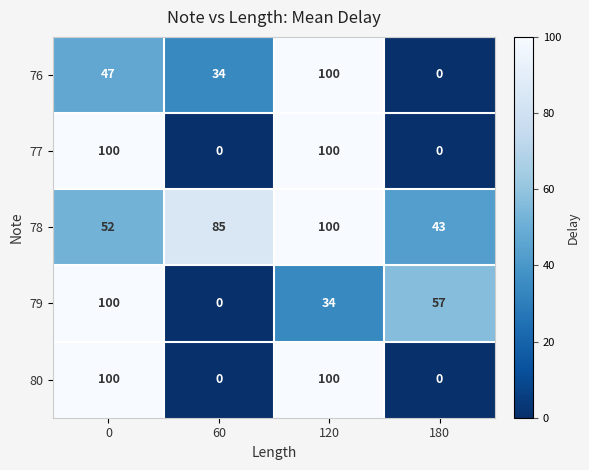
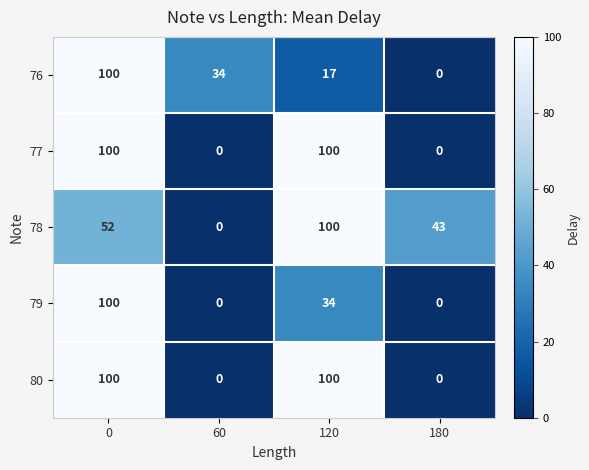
76, 0: 47 -> 100
76, 120: 100 -> 17
78, 60: 85 -> 0
79, 180: 57 -> 0
